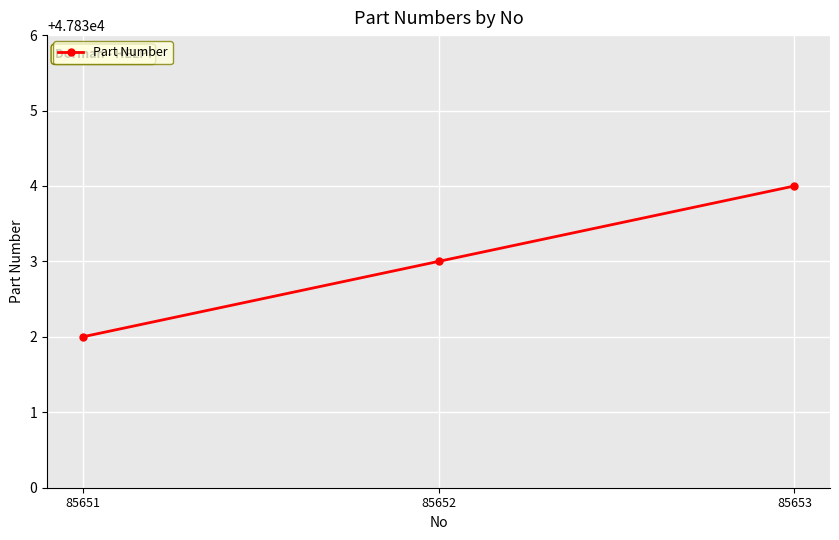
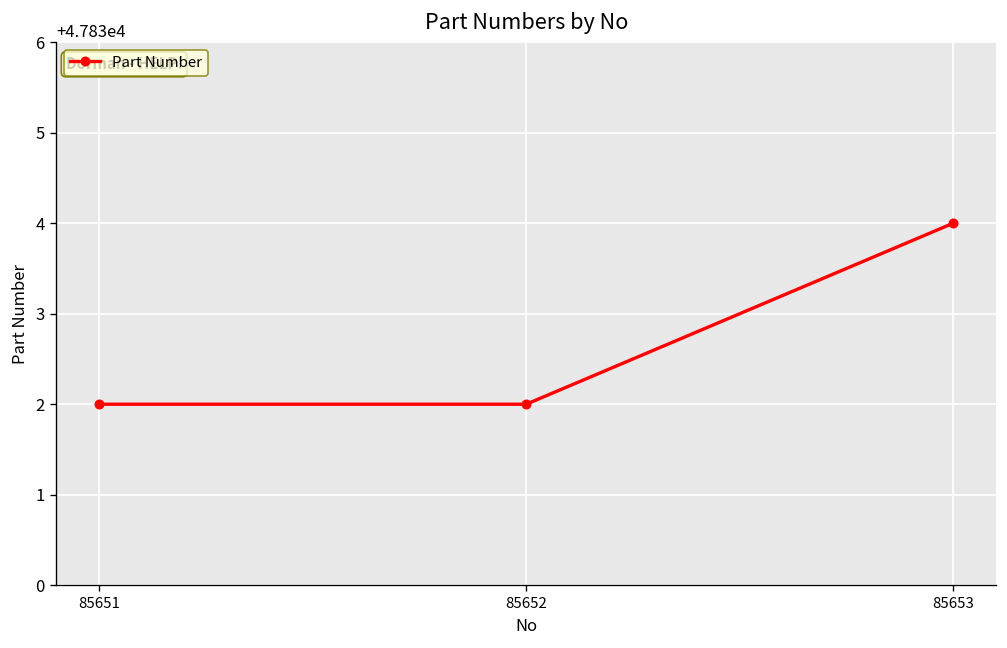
85652: 47833 -> 47832
